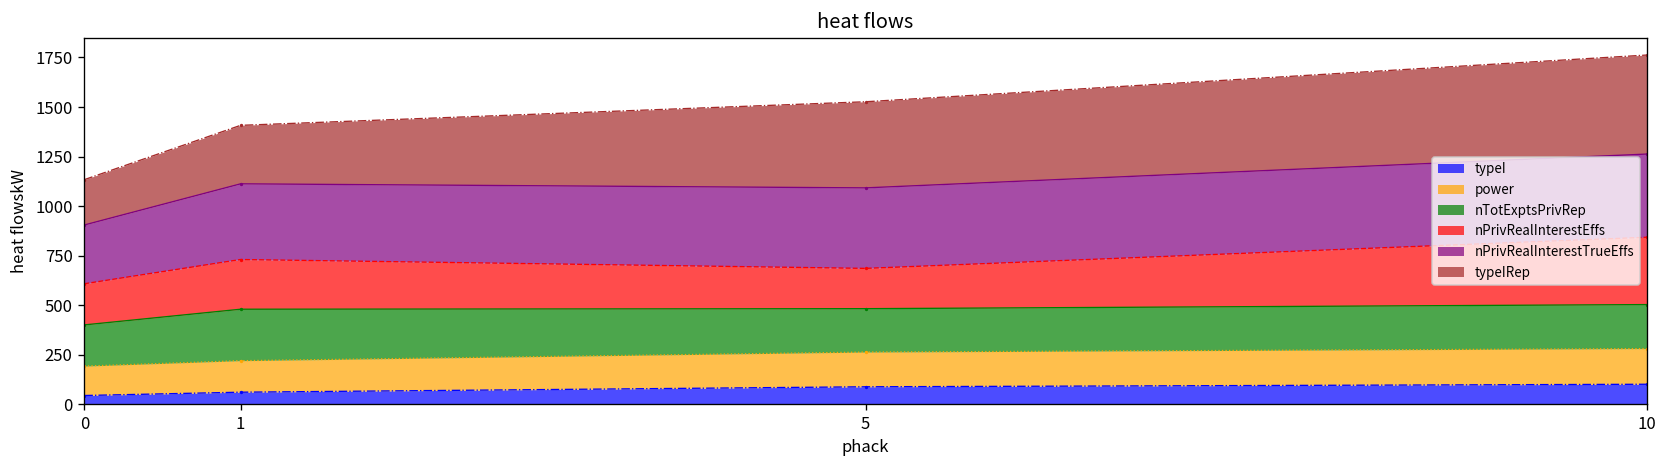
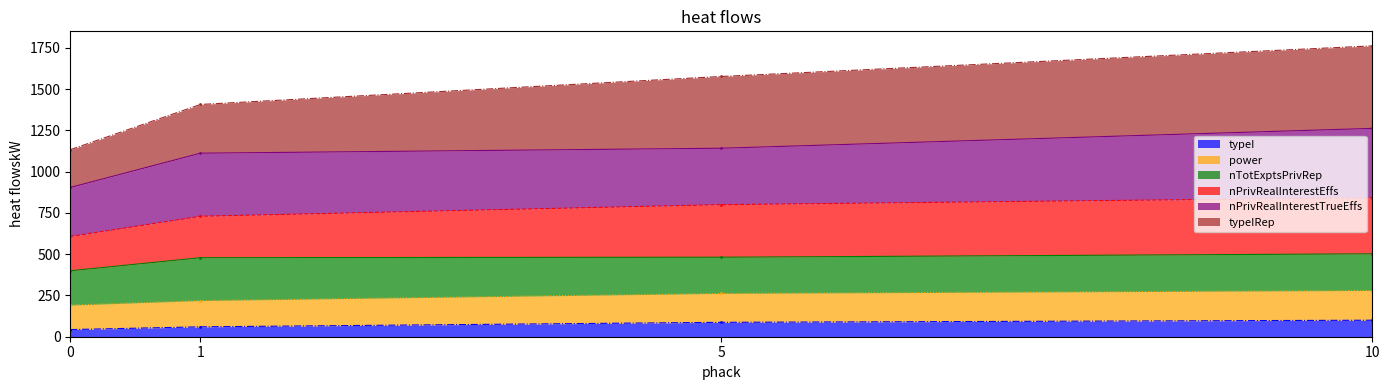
nPrivRealInterestEffs, 5: 200 -> 320
nPrivRealInterestTrueEffs, 5: 410 -> 340
